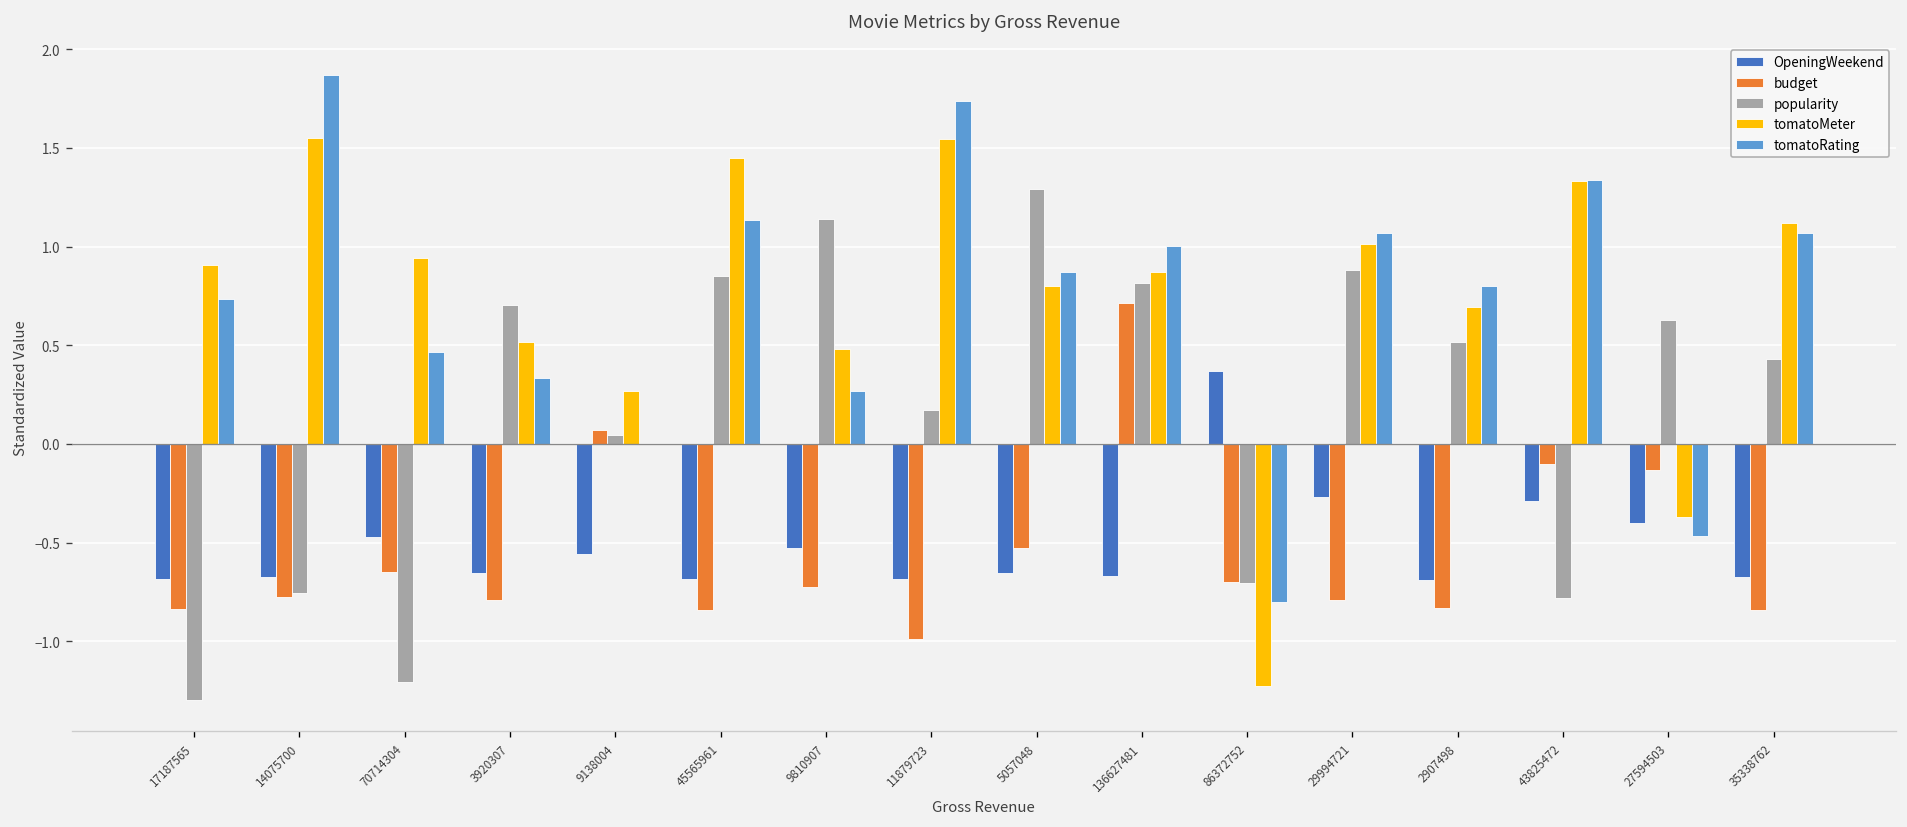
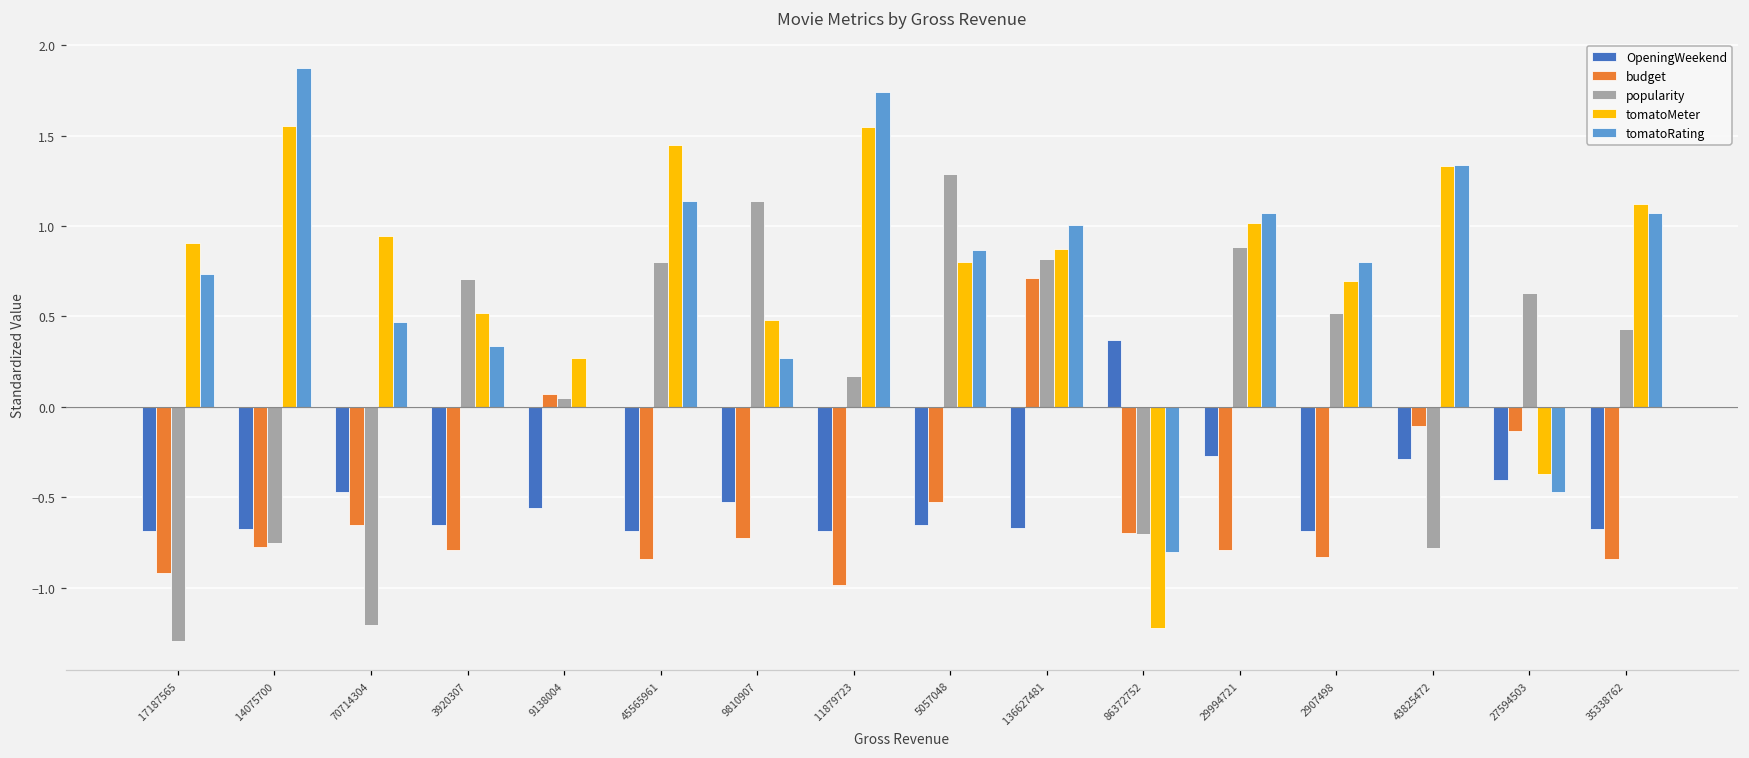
budget, 17187565: -0.83 -> -0.92
popularity, 45565961: 0.85 -> 0.80
